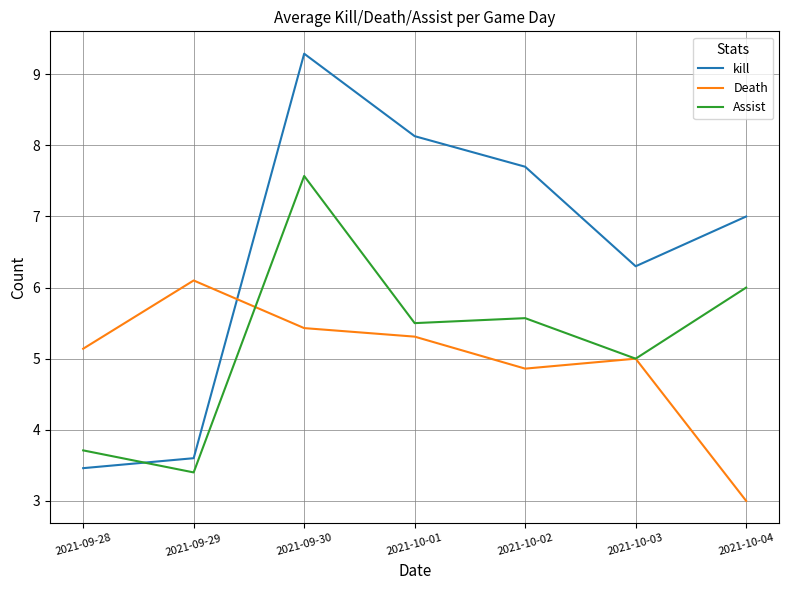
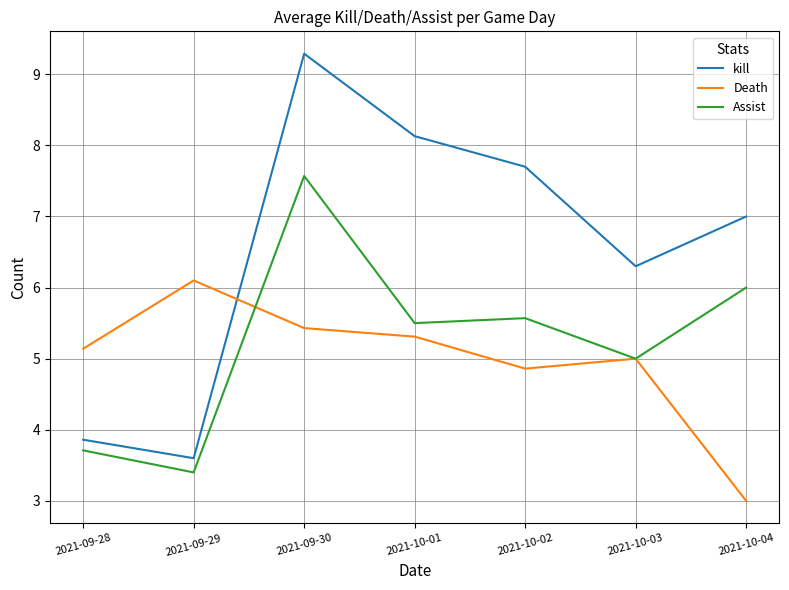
kill, 2021-09-28: 3.5 -> 3.9
